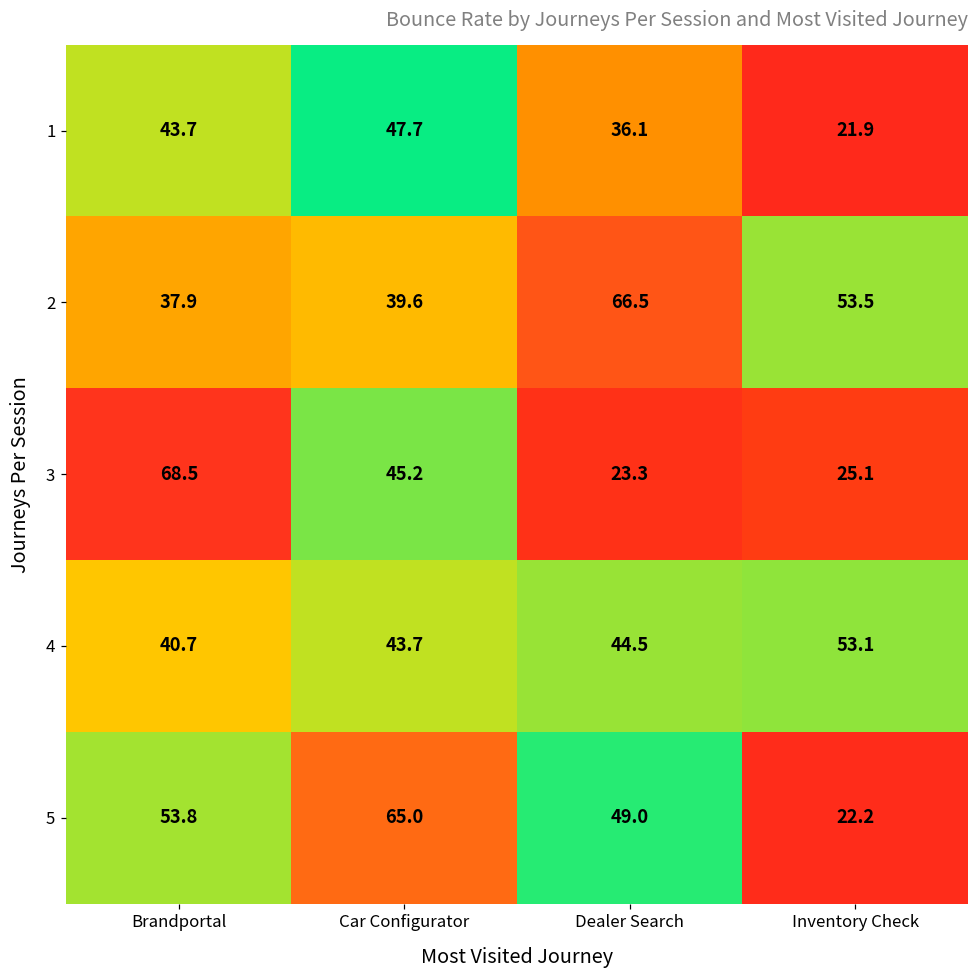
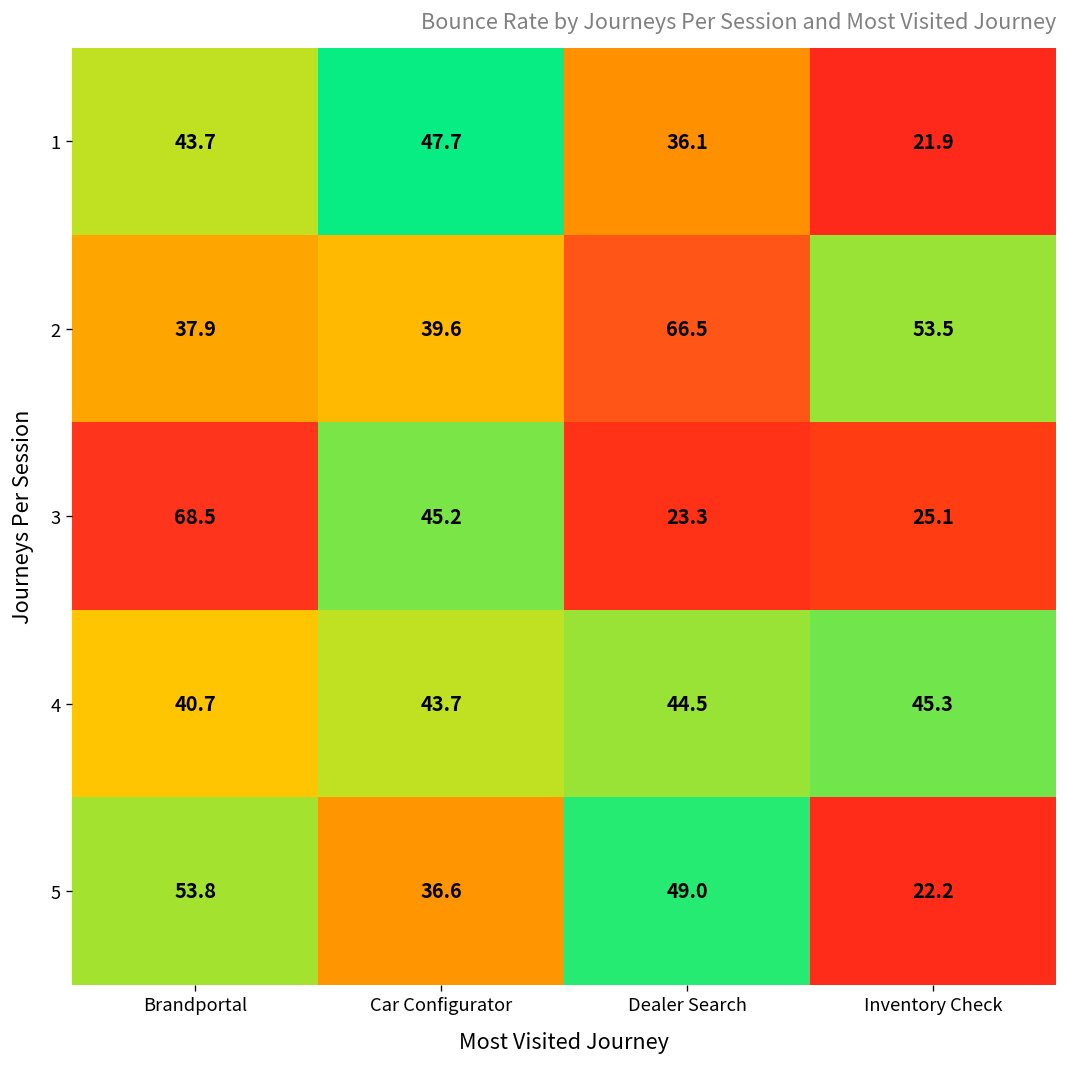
4, Inventory Check: 53.1 -> 45.3
5, Car Configurator: 65.0 -> 36.6
